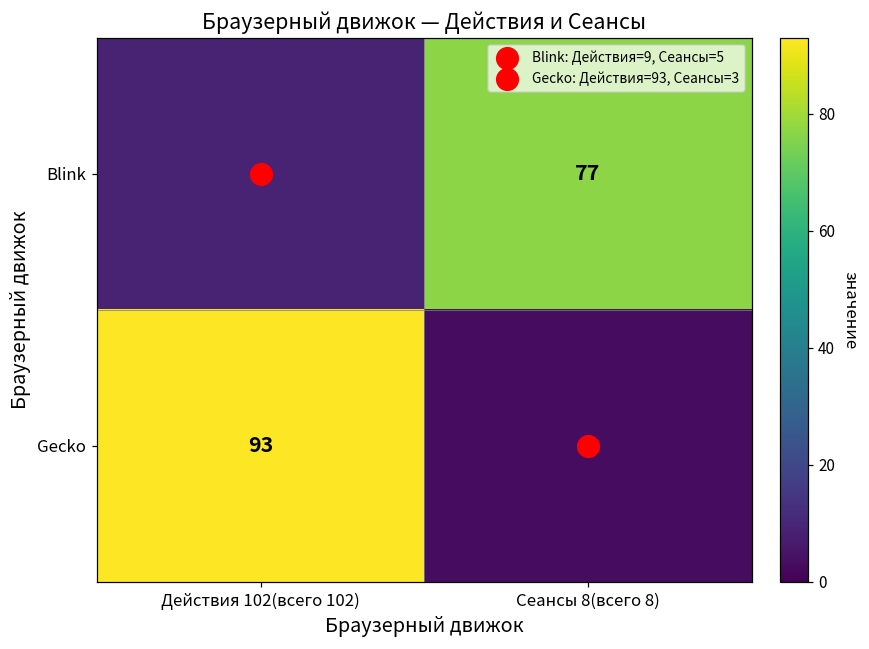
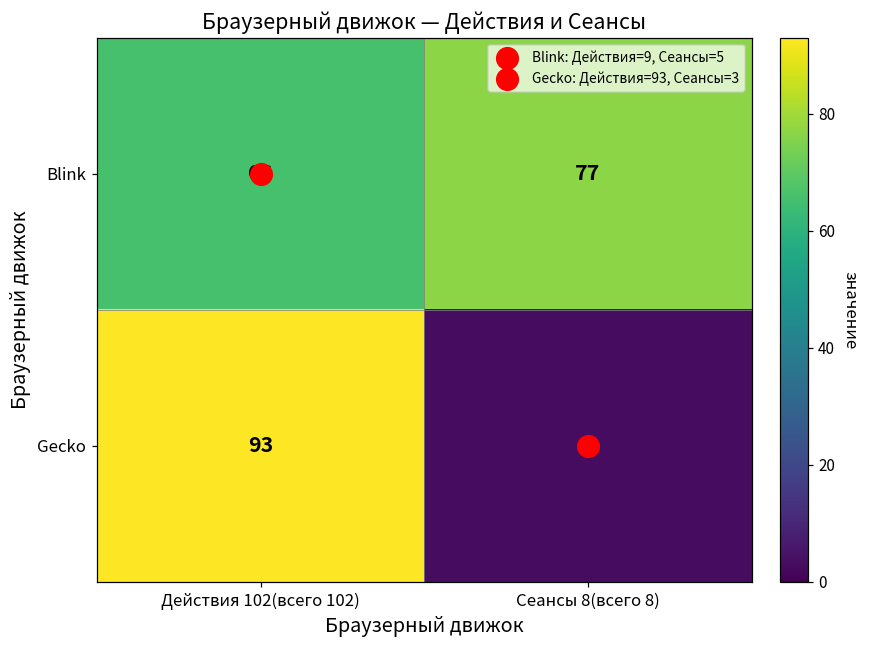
Blink, Действия 102(всего 102): 9 -> 66
